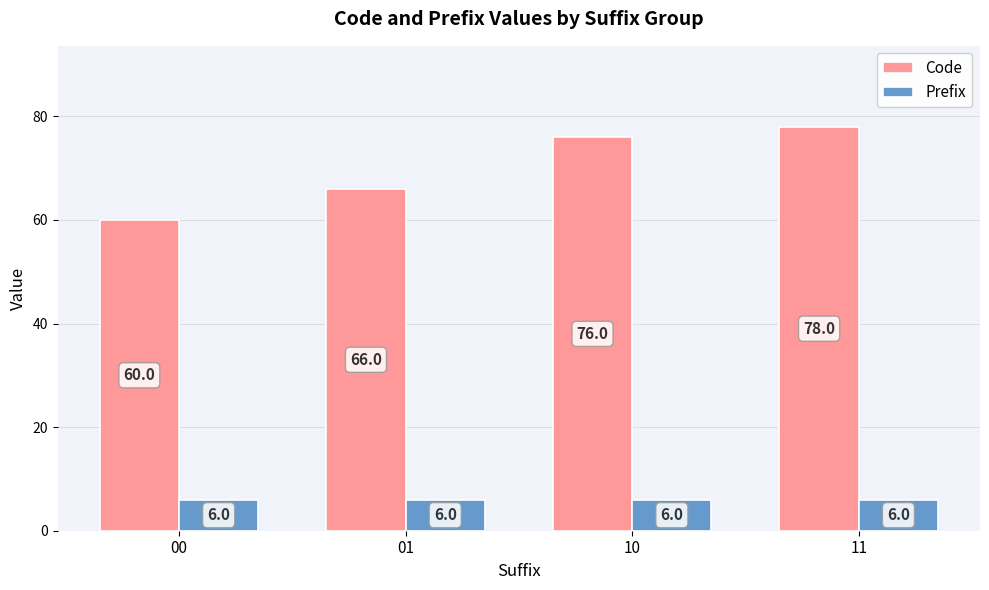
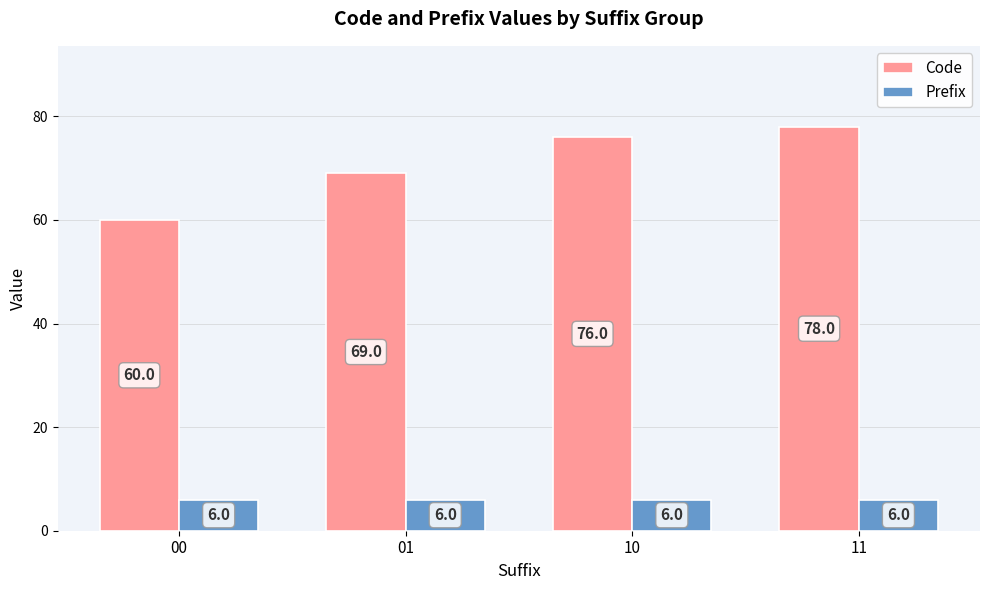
Code, 01: 66.0 -> 69.0
